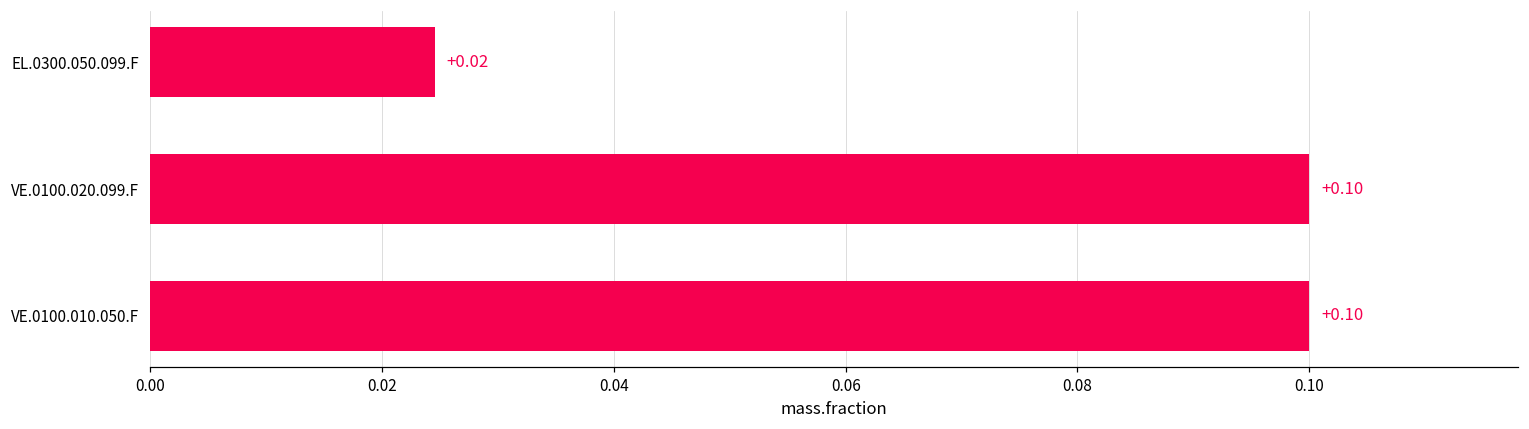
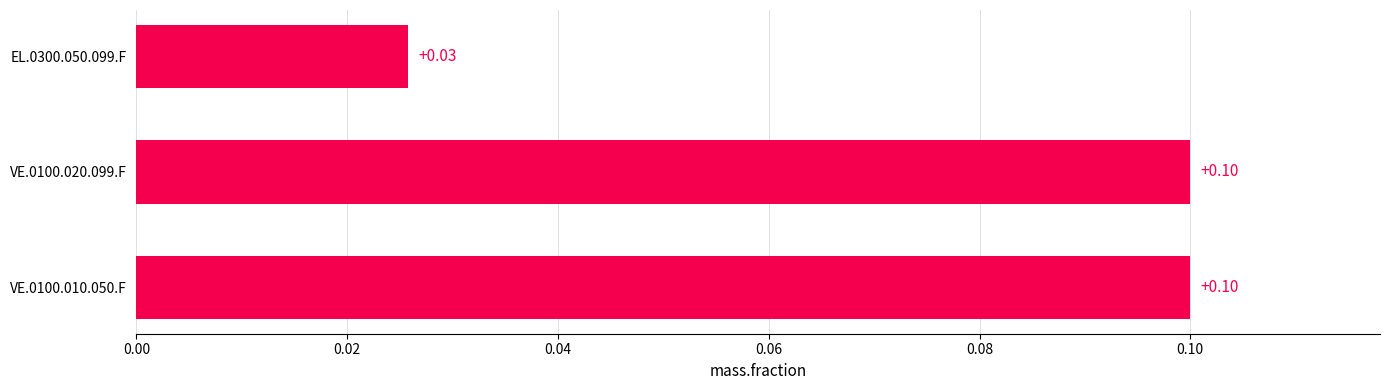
EL.0300.050.099.F: +0.02 -> +0.03
